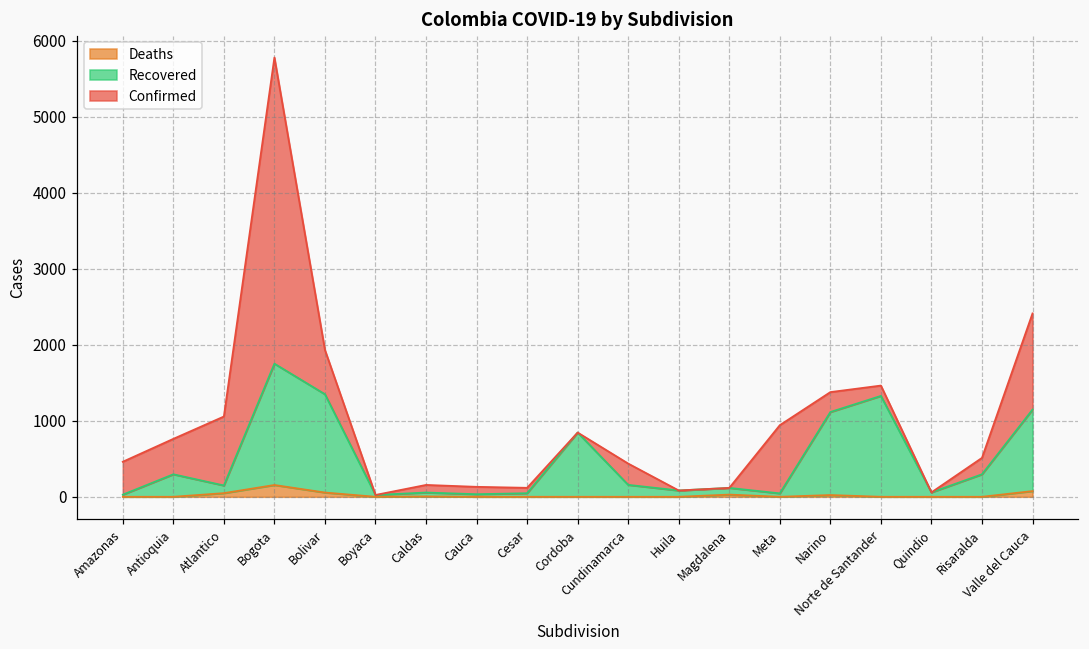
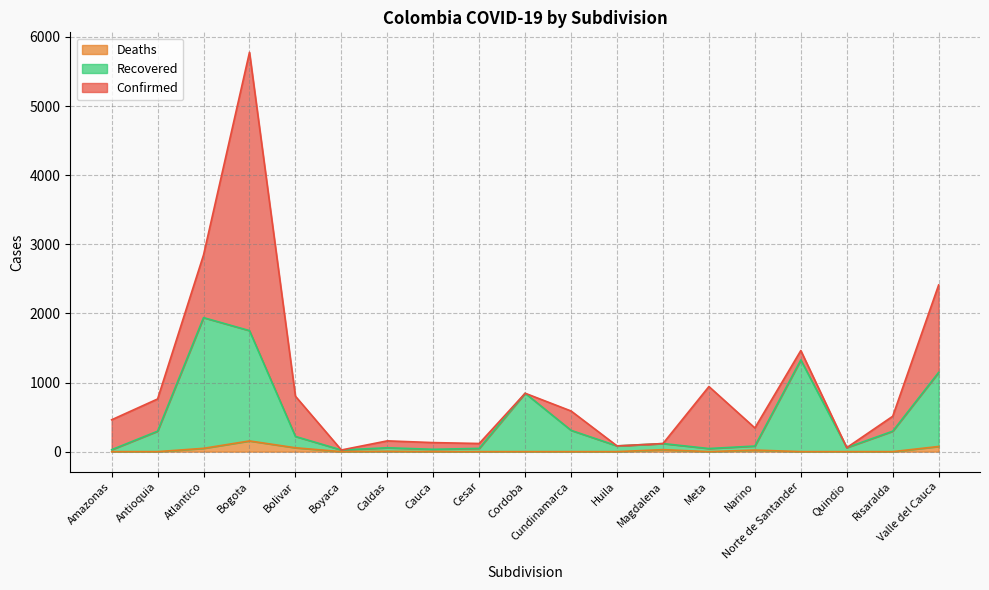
Recovered, Atlantico: 100 -> 1900
Recovered, Bolivar: 1300 -> 200
Recovered, Cundinamarca: 200 -> 300
Recovered, Narino: 1100 -> 100
